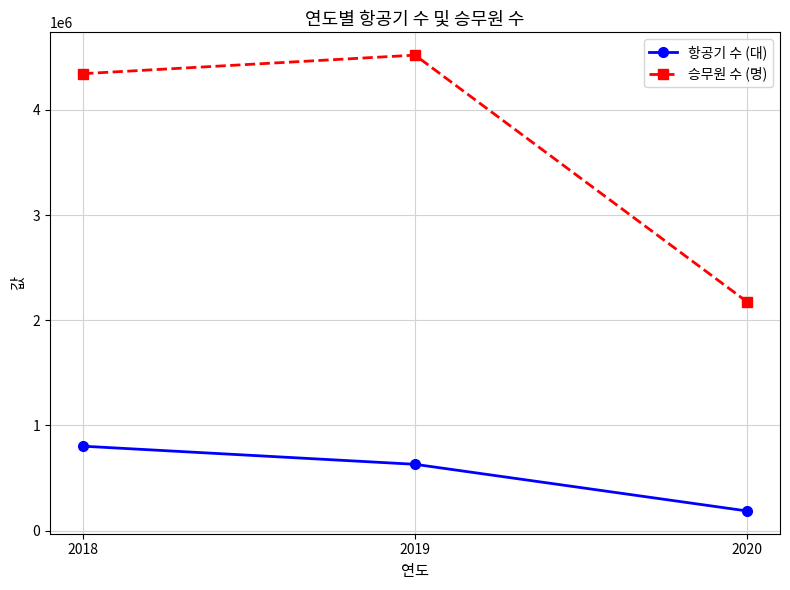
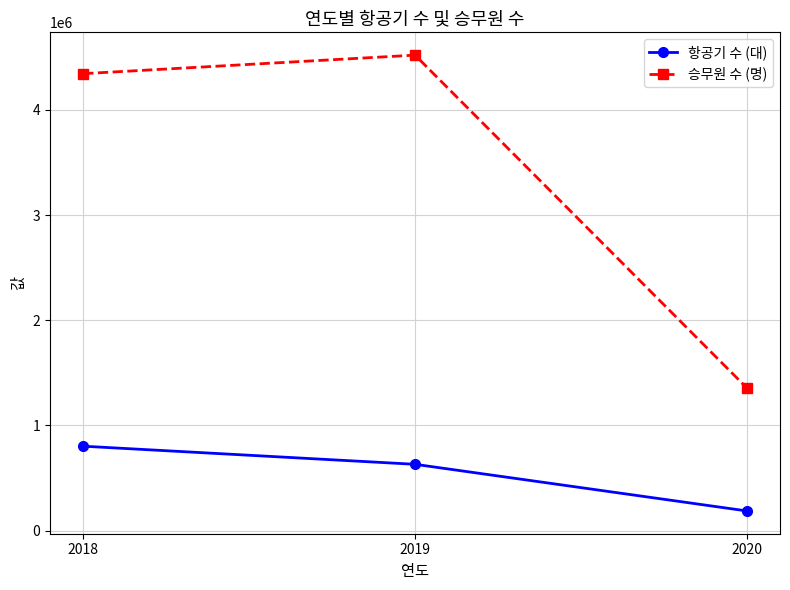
승무원 수 (명), 2020: 2180000 -> 1360000
